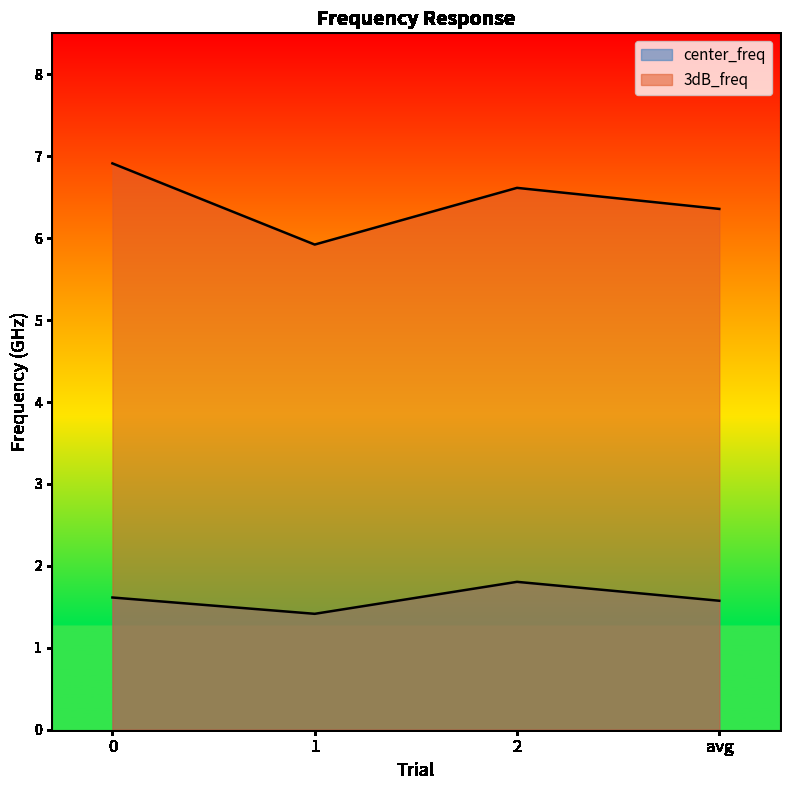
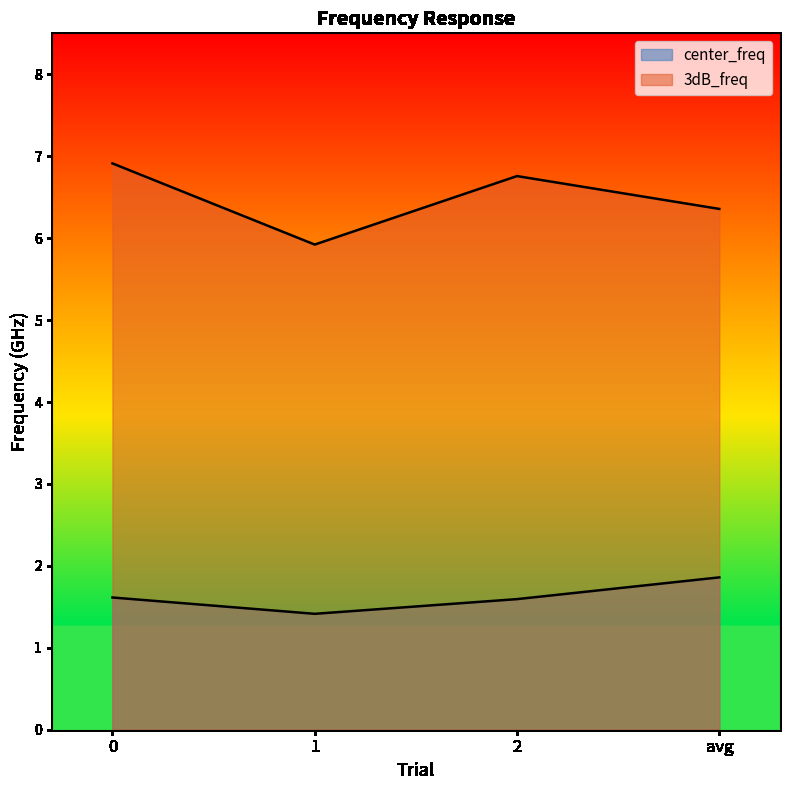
center_freq, 2: 1.8 -> 1.6
3dB_freq, 2: 6.6 -> 6.8
center_freq, avg: 1.6 -> 1.9
